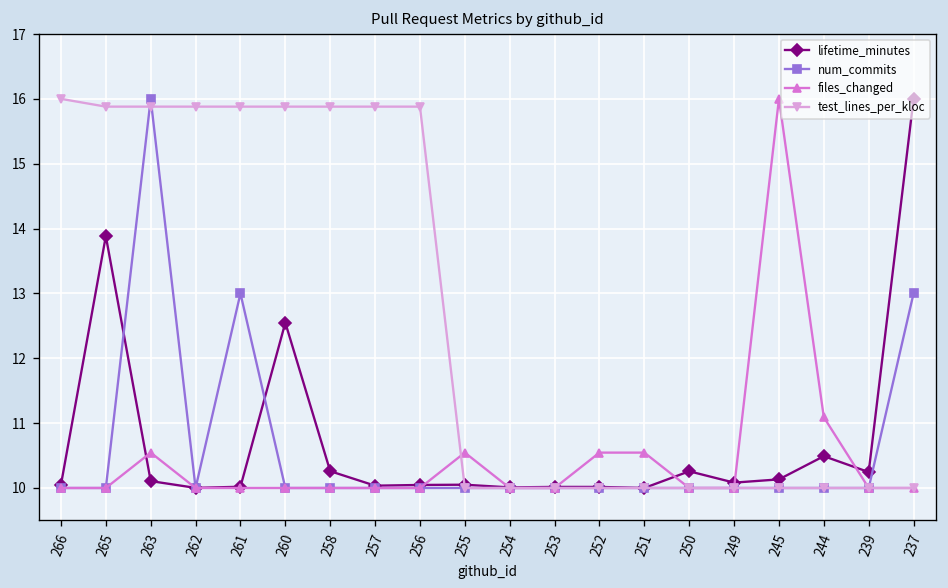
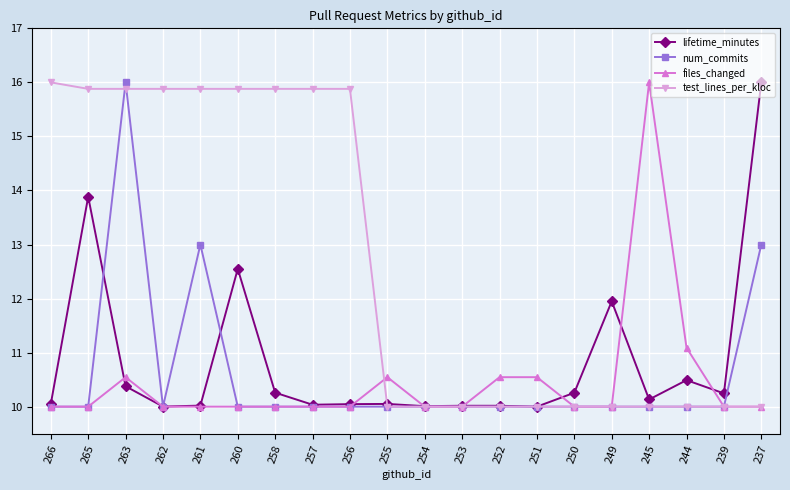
lifetime_minutes, 263: 10.1 -> 10.4
lifetime_minutes, 249: 10.1 -> 11.9
